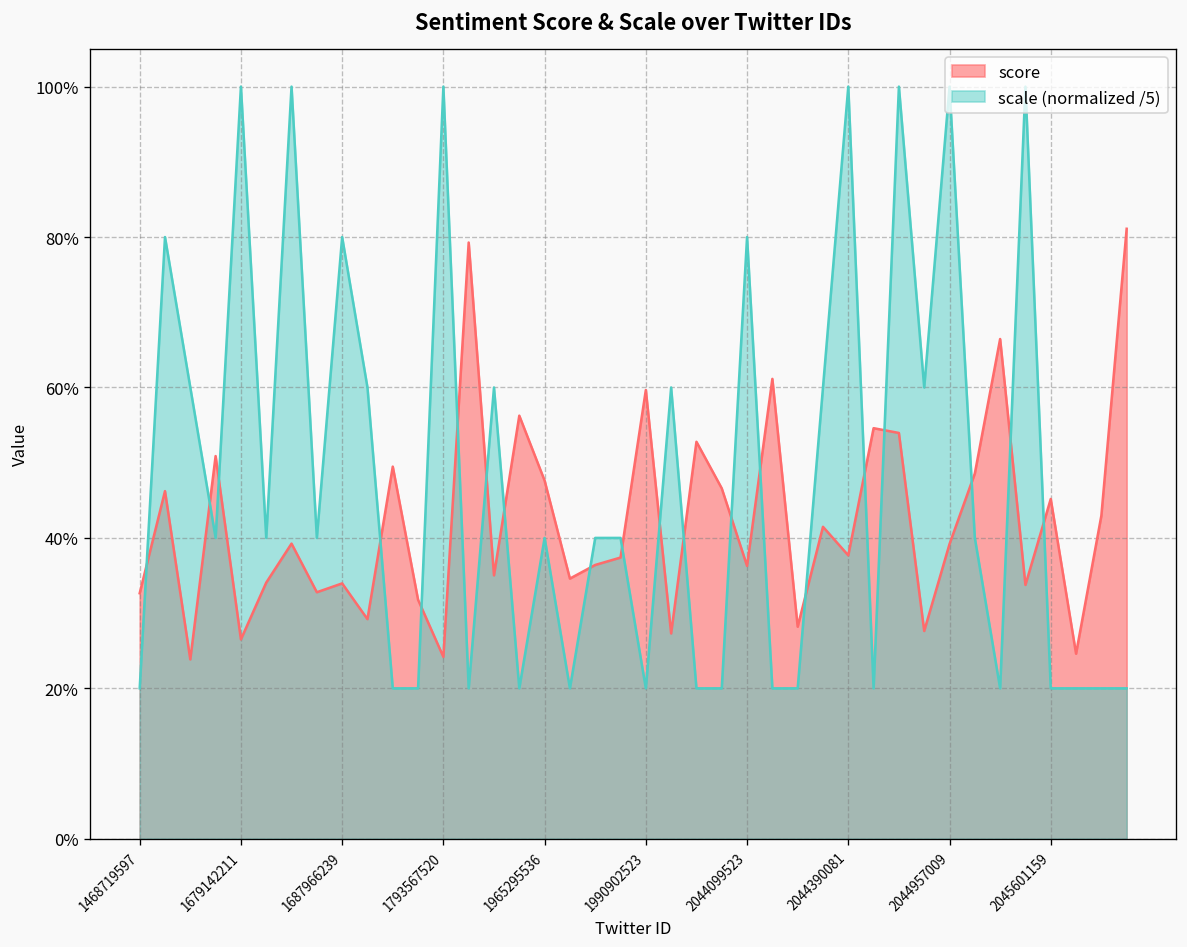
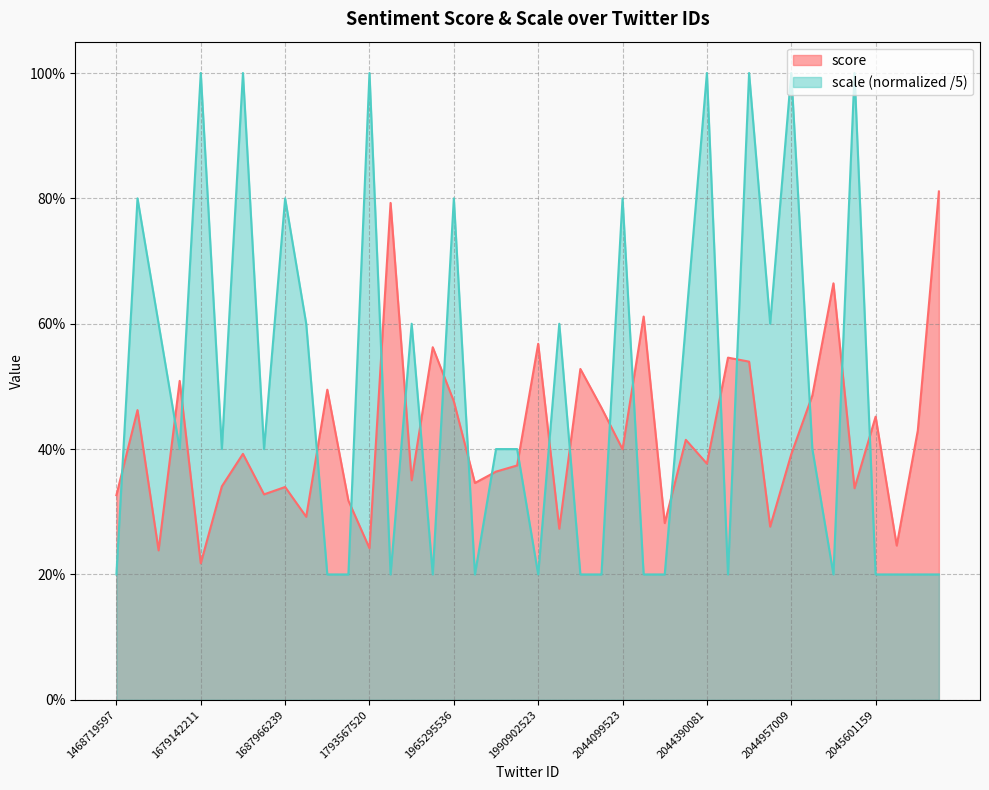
score, 1679142211: 27% -> 22%
scale (normalized /5), 1965295536: 40% -> 80%
score, 1990902523: 60% -> 57%
score, 2044099523: 36% -> 40%
